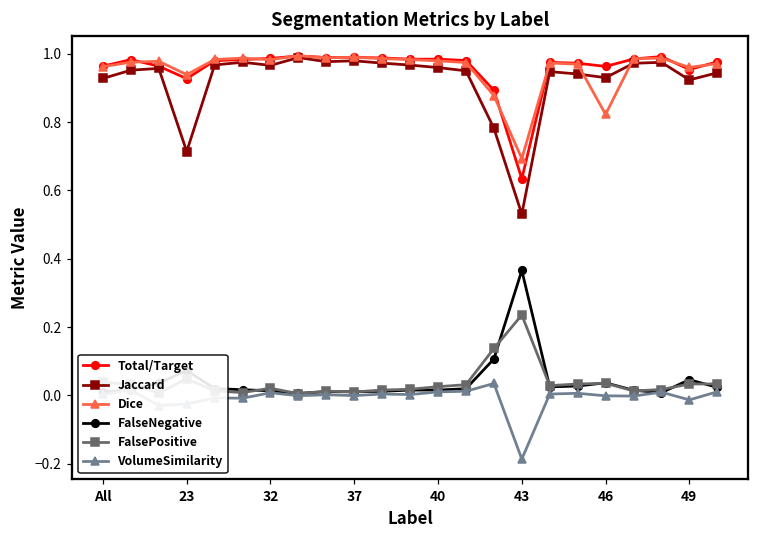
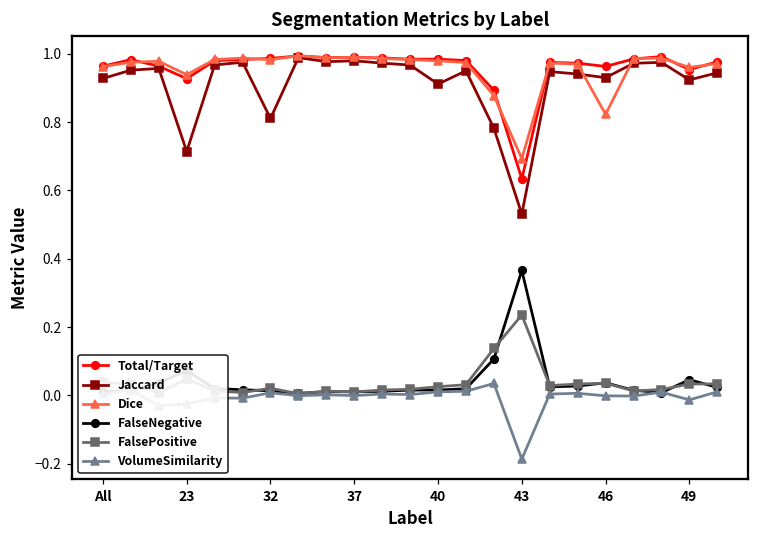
Jaccard, 32: 0.97 -> 0.81
Jaccard, 40: 0.96 -> 0.91
